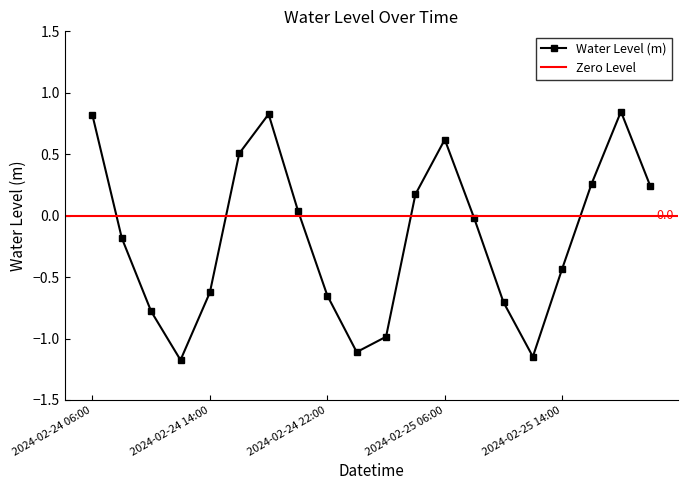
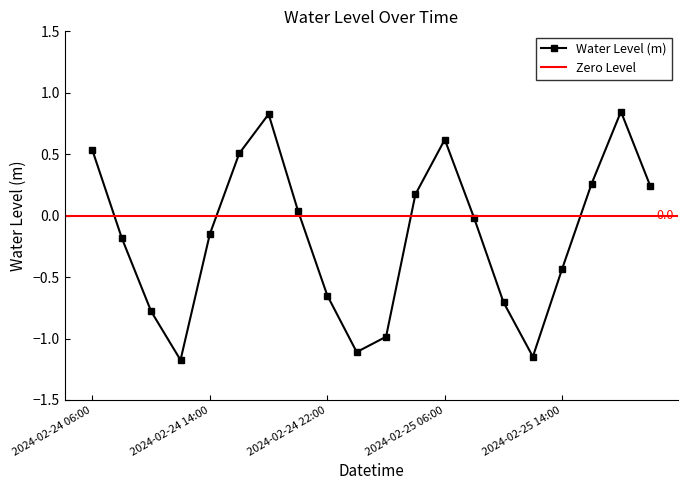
2024-02-24 06:00: 0.82 -> 0.53
2024-02-24 14:00: -0.62 -> -0.15
